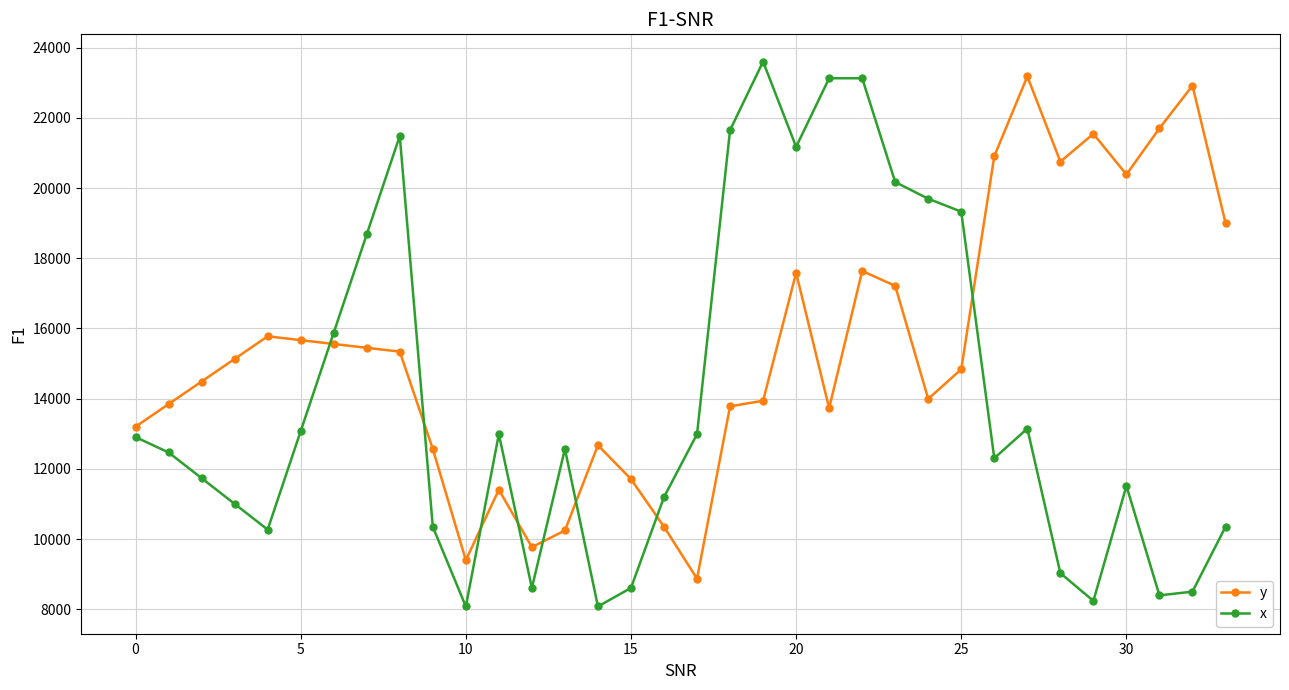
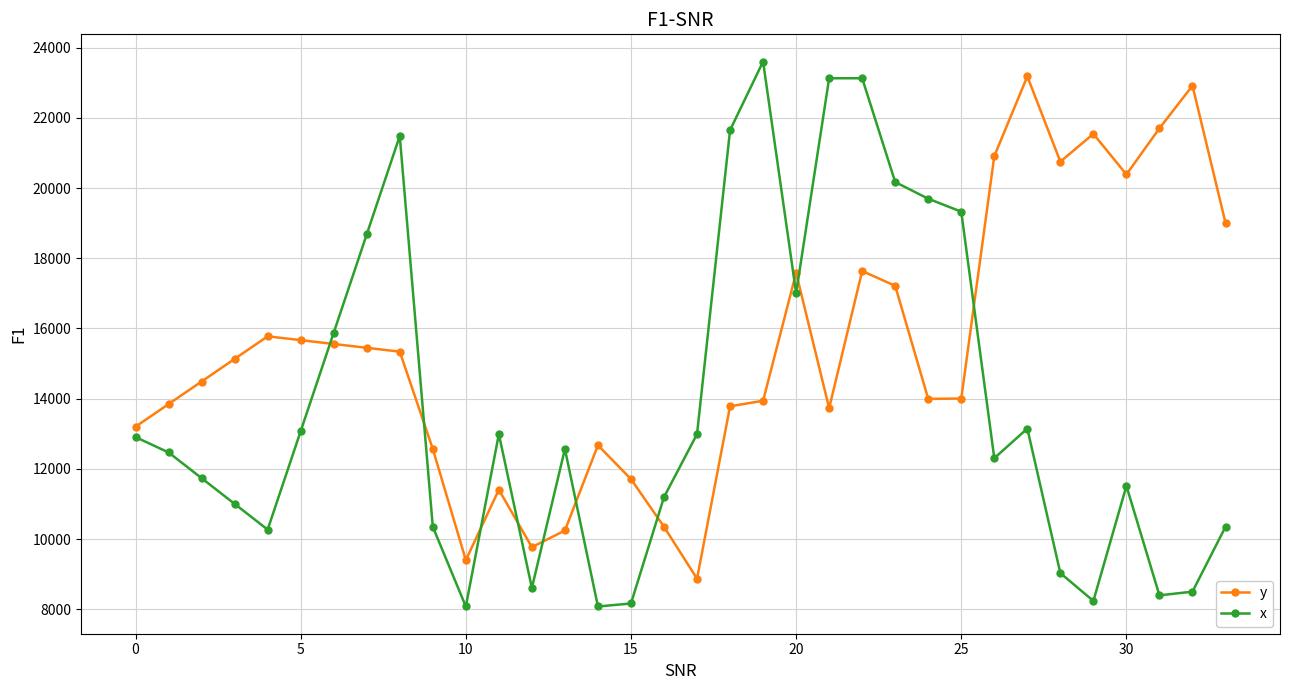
x, 15: 8600 -> 8200
x, 20: 21200 -> 17000
y, 25: 14800 -> 14000
